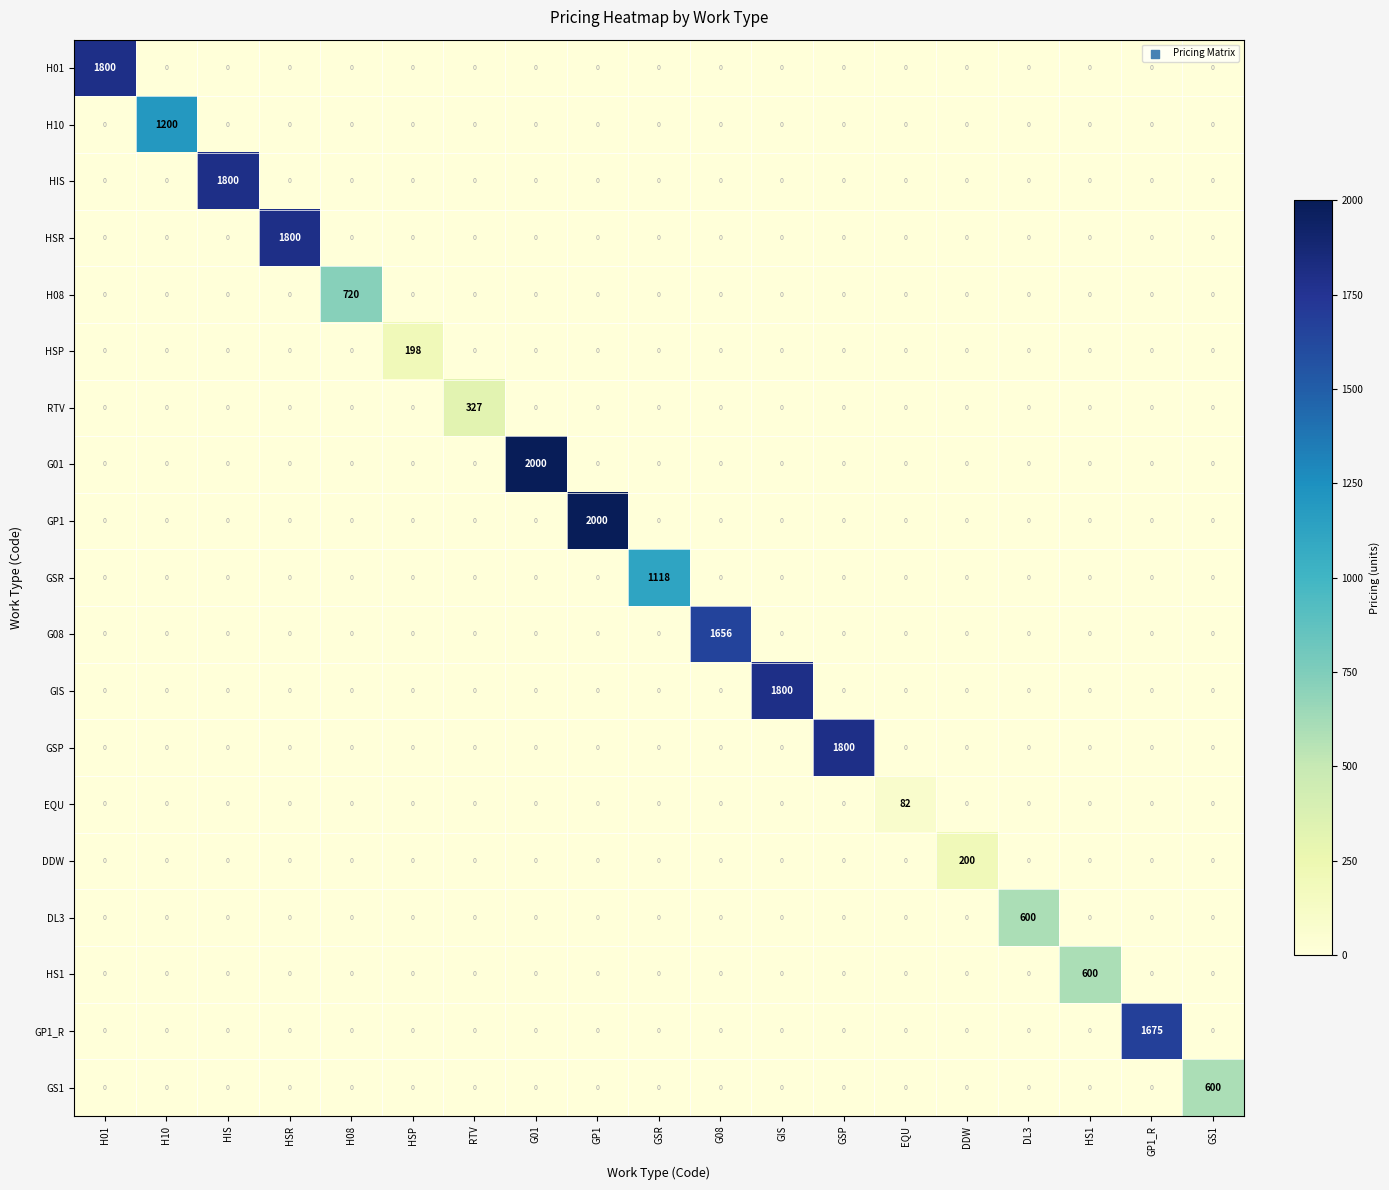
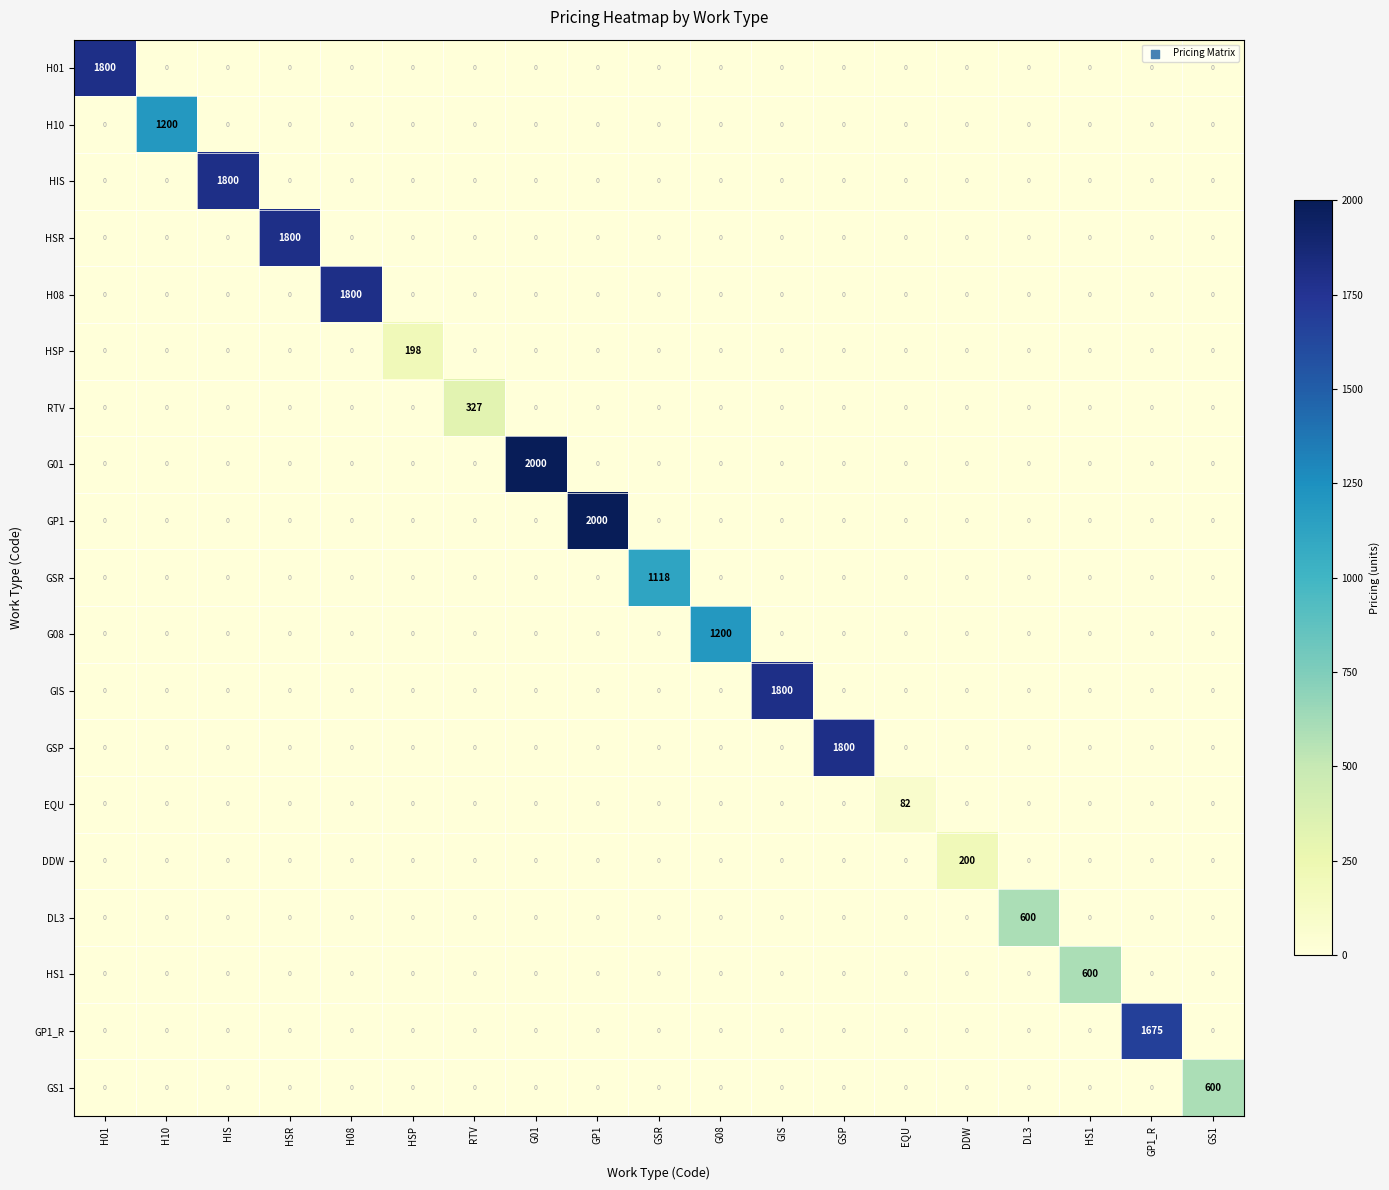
H08, H08: 720 -> 1800
G08, G08: 1656 -> 1200
